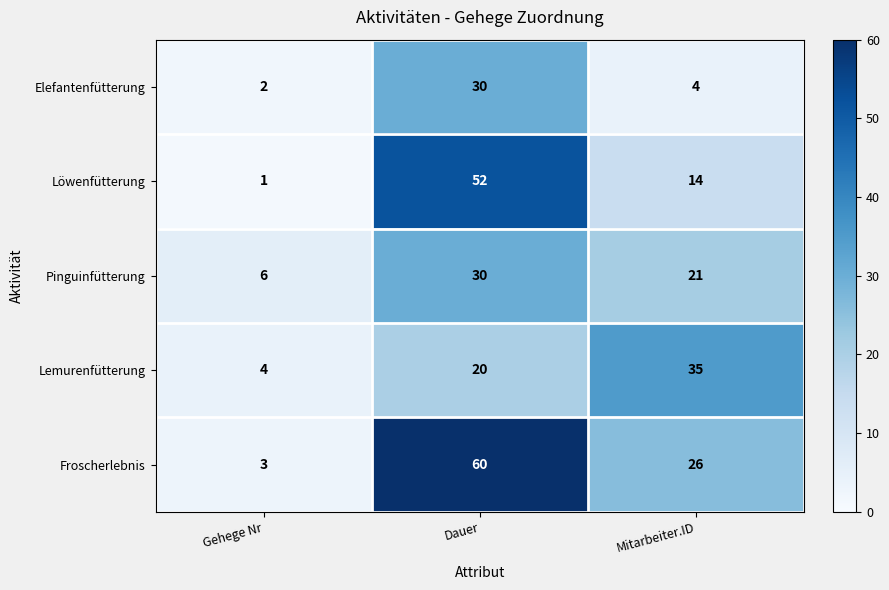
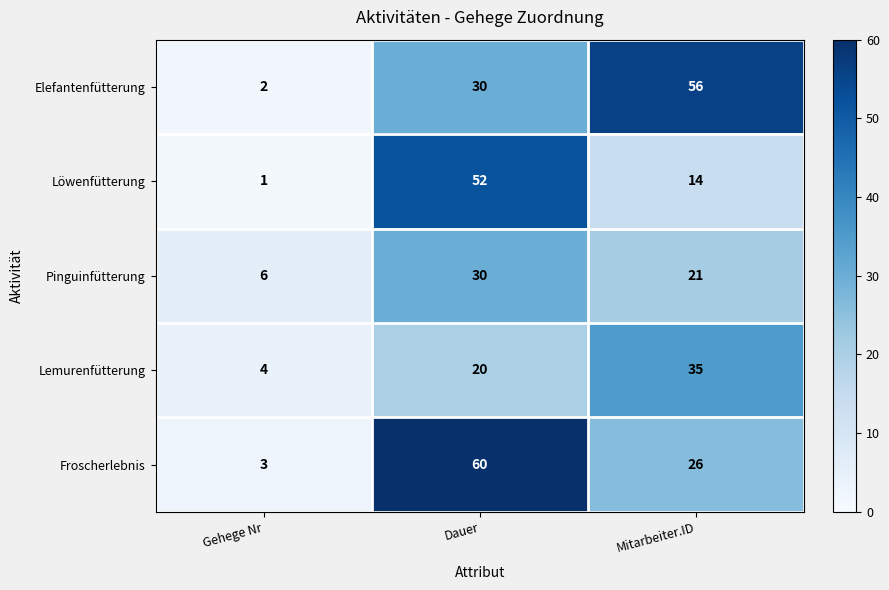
Elefantenfütterung, Mitarbeiter.ID: 4 -> 56
